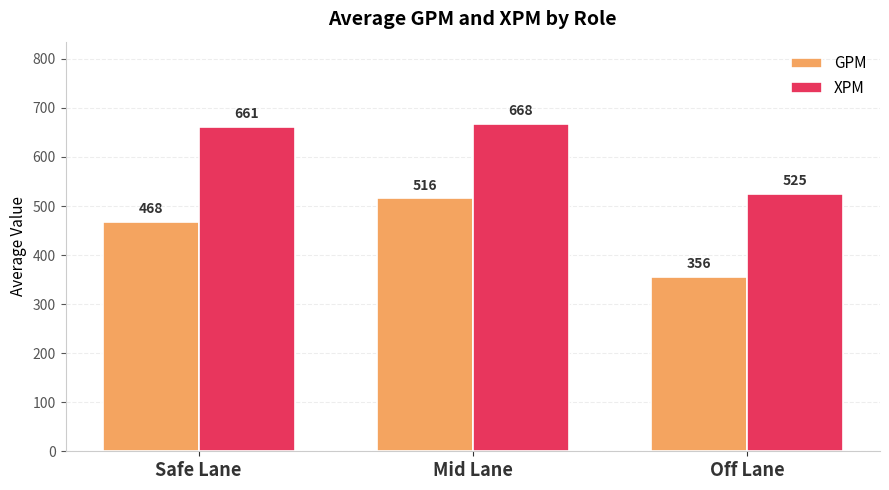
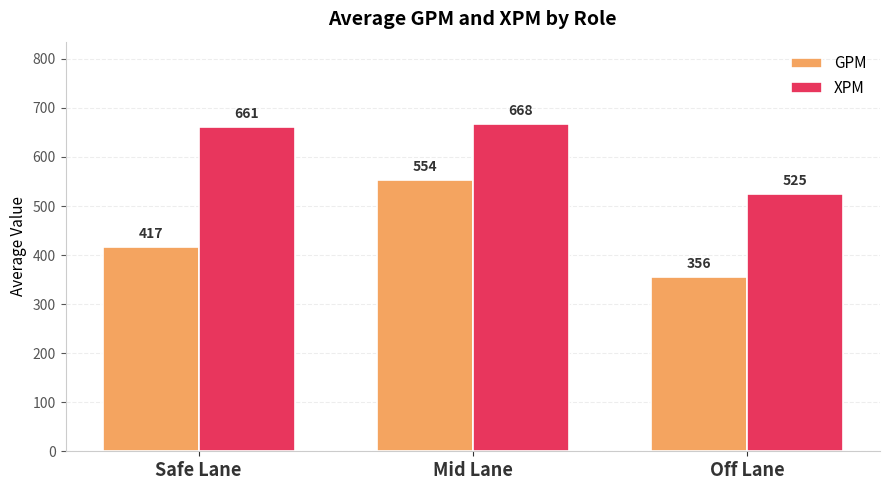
GPM, Safe Lane: 468 -> 417
GPM, Mid Lane: 516 -> 554
